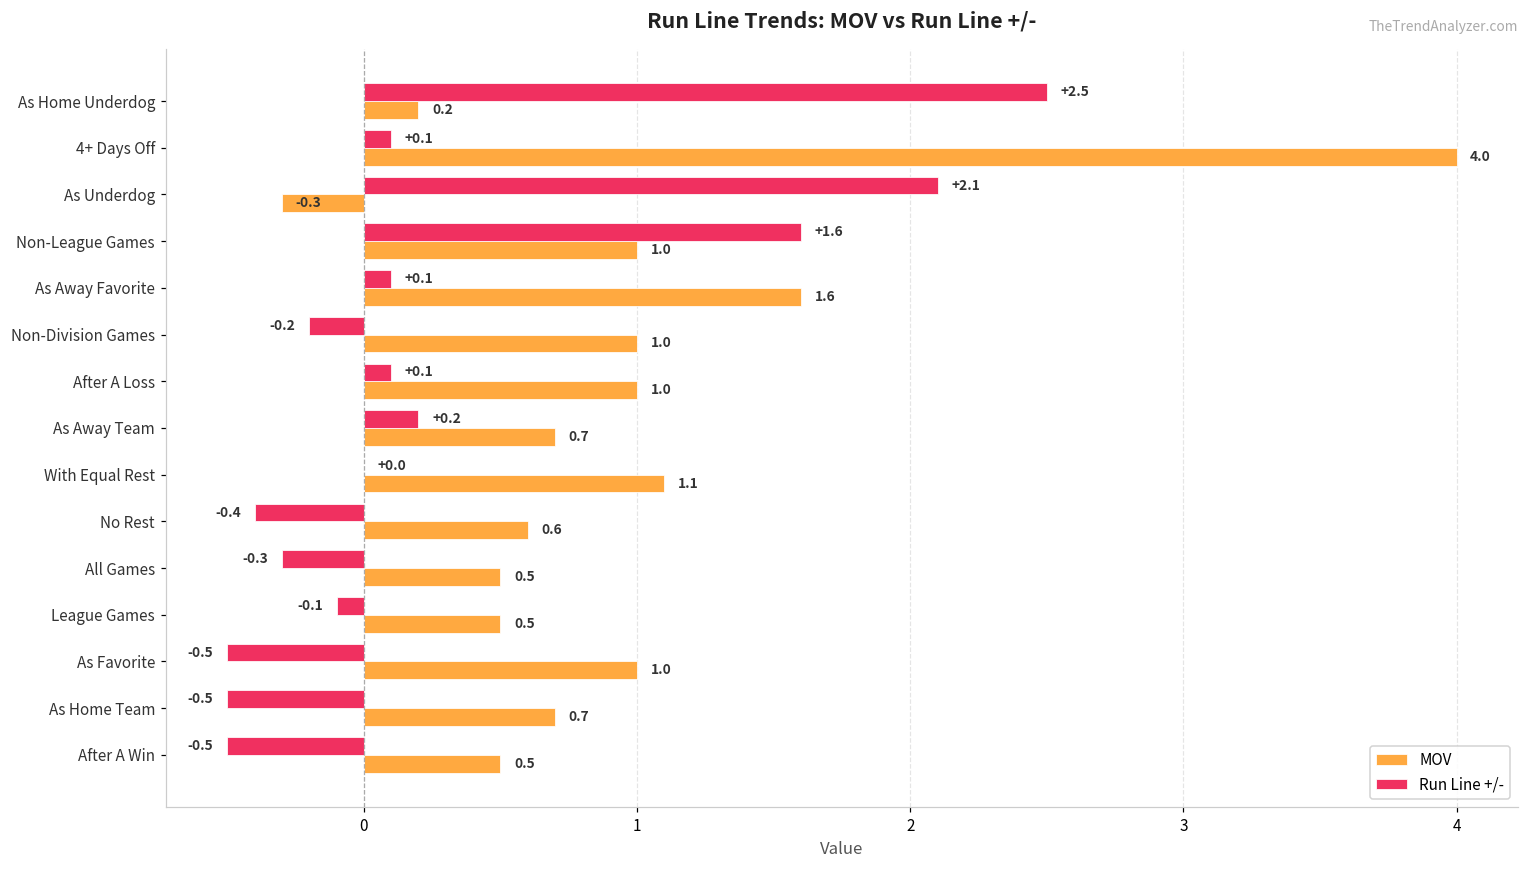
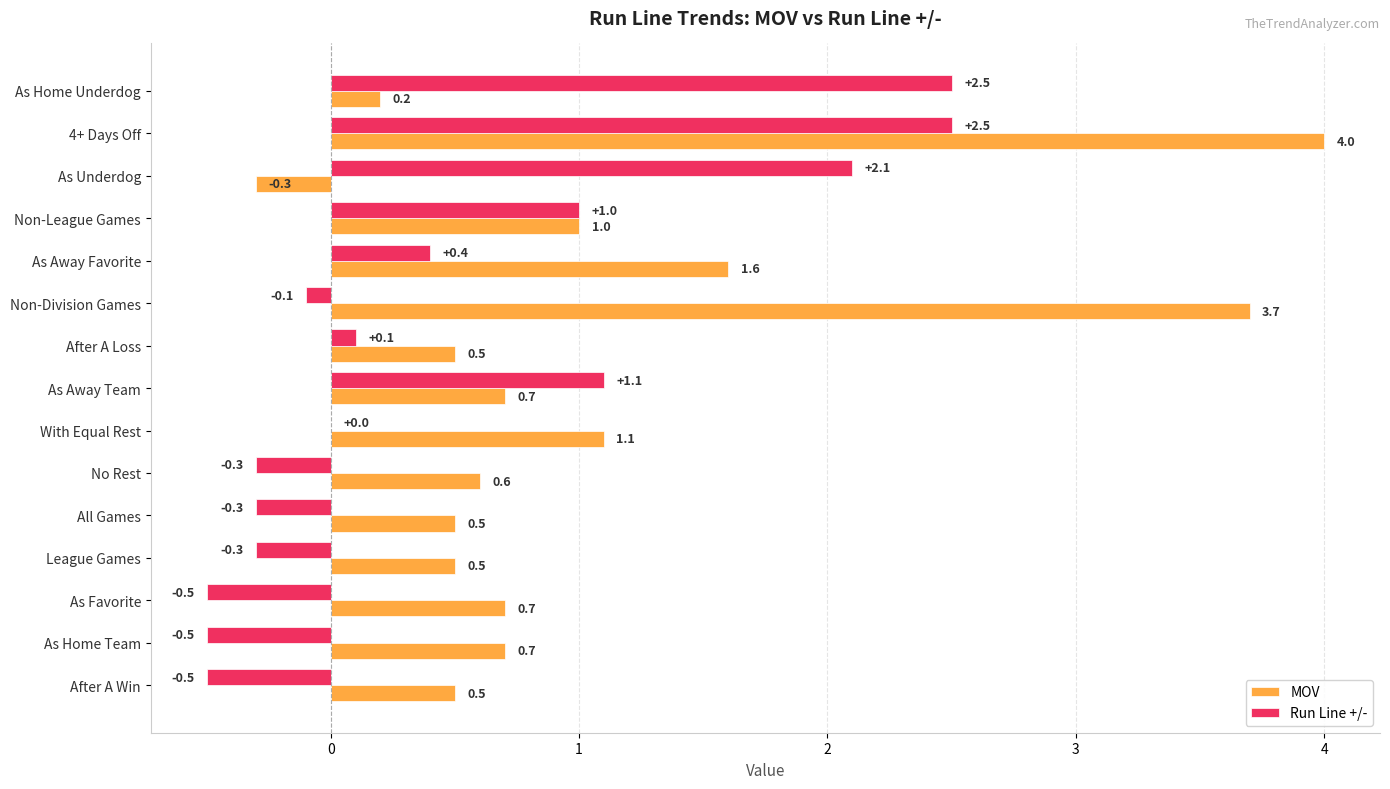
Run Line +/-, 4+ Days Off: +0.1 -> +2.5
Run Line +/-, Non-League Games: +1.6 -> +1.0
Run Line +/-, As Away Favorite: +0.1 -> +0.4
Run Line +/-, Non-Division Games: -0.2 -> -0.1
MOV, Non-Division Games: 1.0 -> 3.7
MOV, After A Loss: 1.0 -> 0.5
Run Line +/-, As Away Team: +0.2 -> +1.1
Run Line +/-, No Rest: -0.4 -> -0.3
Run Line +/-, League Games: -0.1 -> -0.3
MOV, As Favorite: 1.0 -> 0.7
